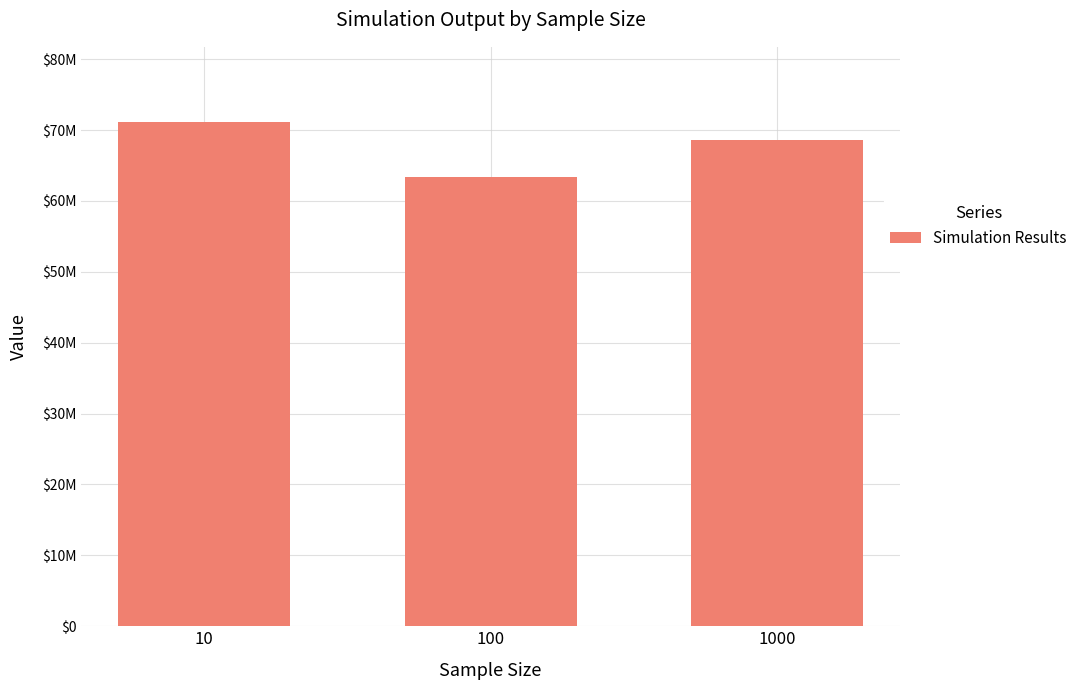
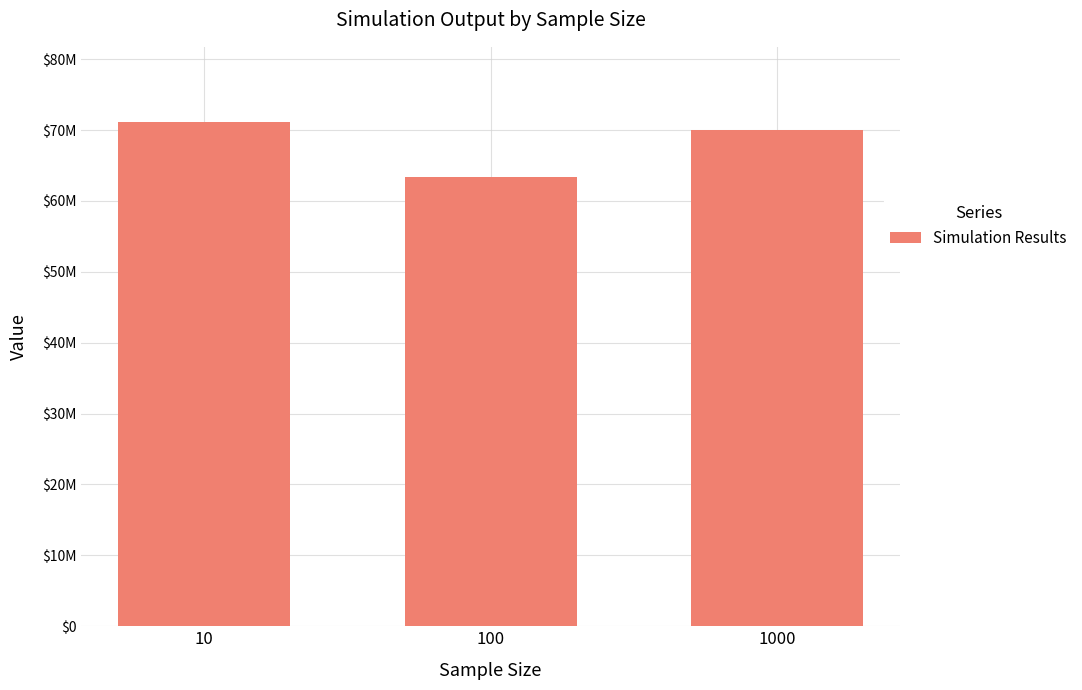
1000: $69000000 -> $70000000
